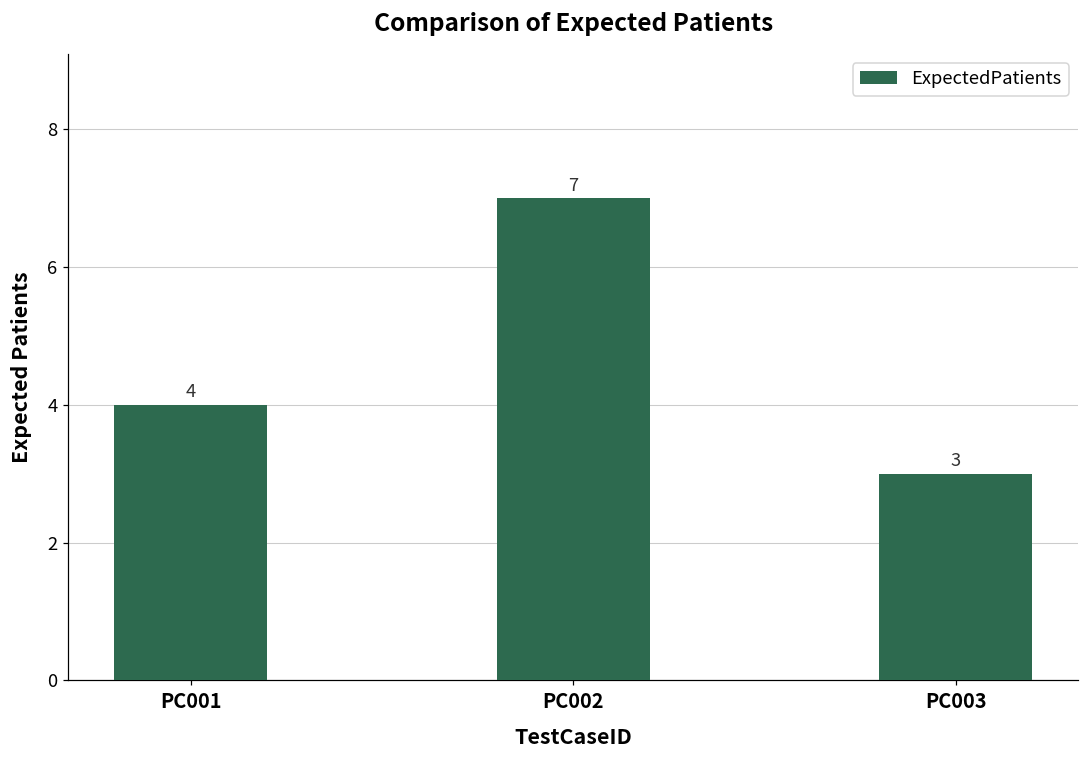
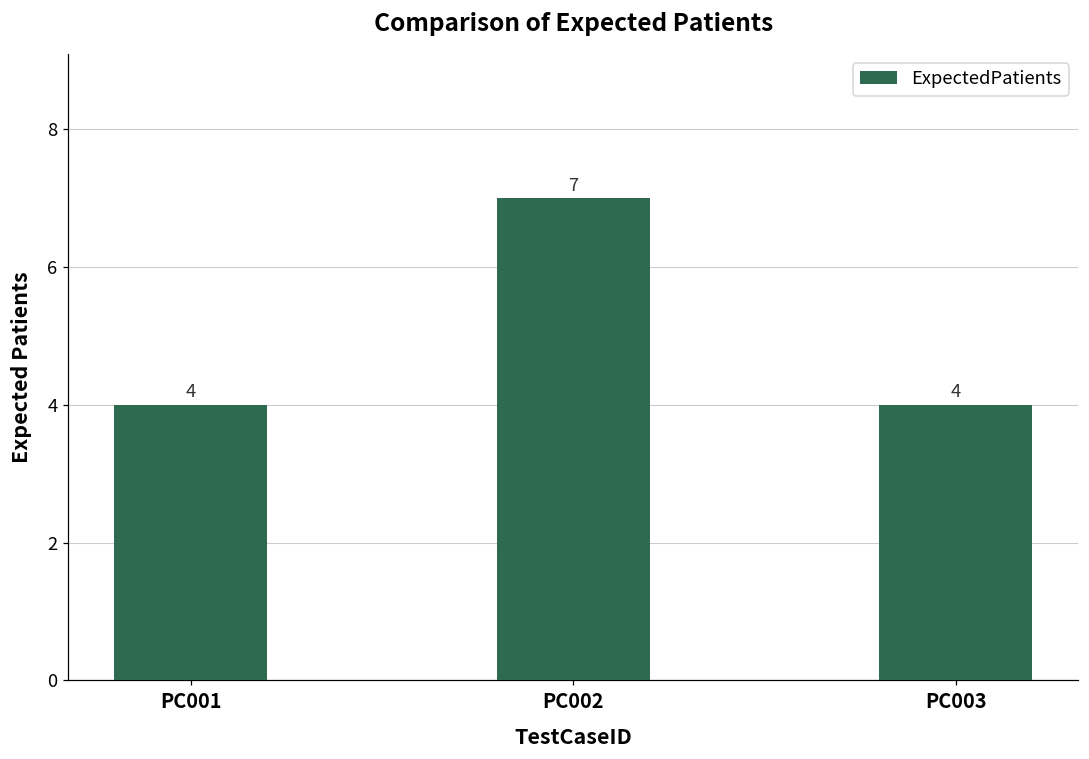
PC003: 3 -> 4
